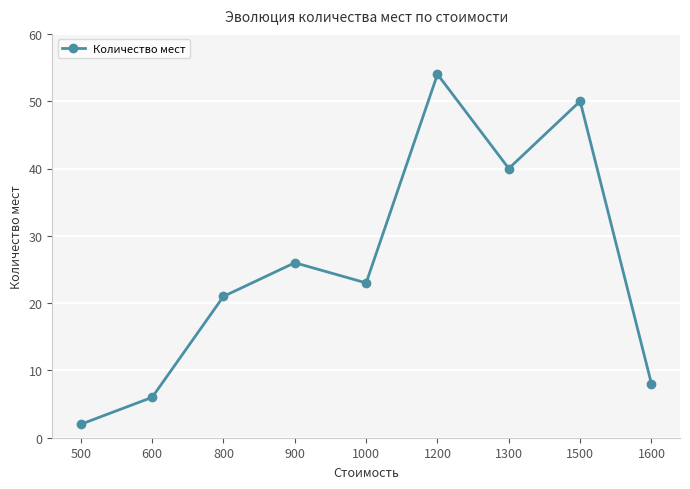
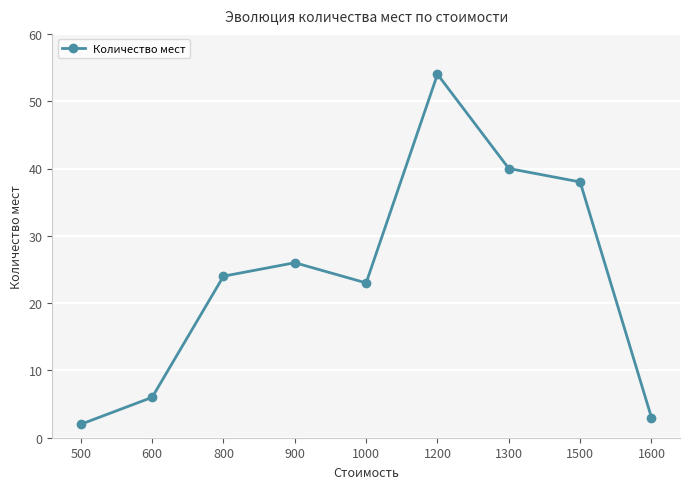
800: 21 -> 24
1500: 50 -> 38
1600: 8 -> 3
